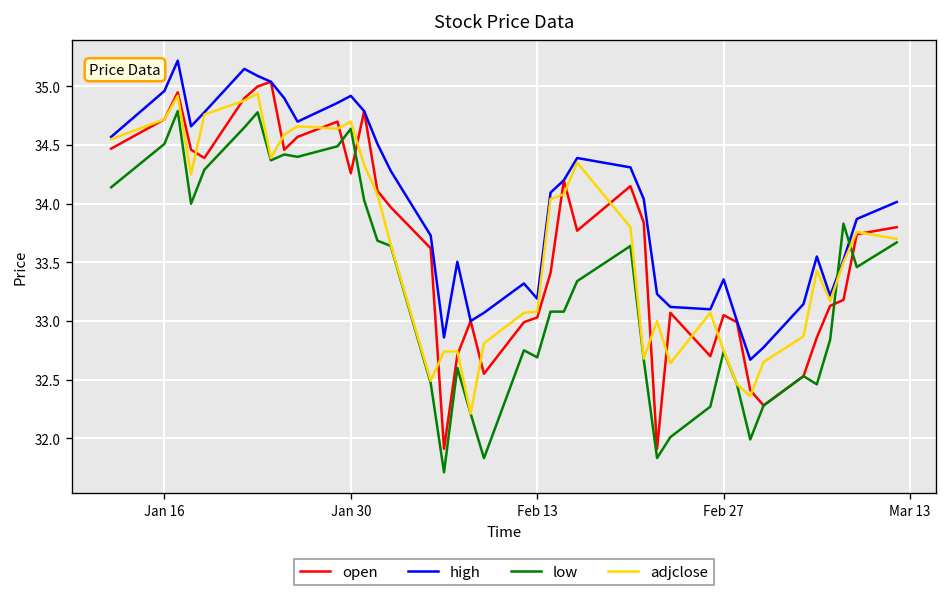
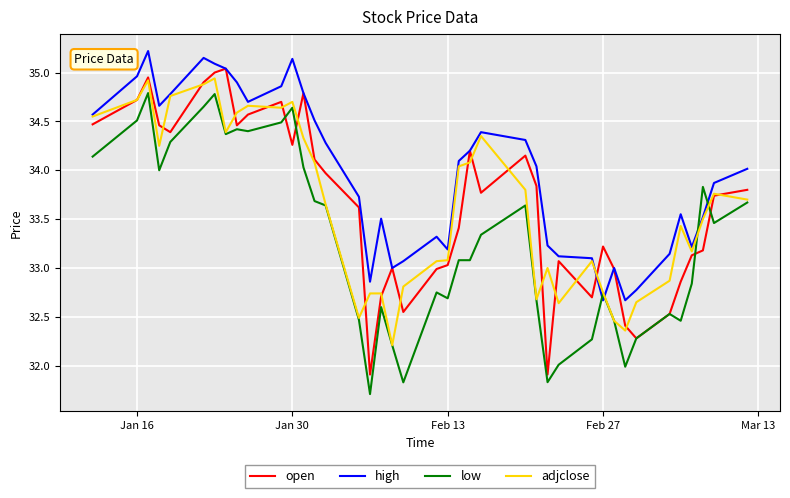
high, Jan 30: 34.9 -> 35.1
open, Feb 27: 33.1 -> 33.2
high, Feb 27: 33.4 -> 32.7
